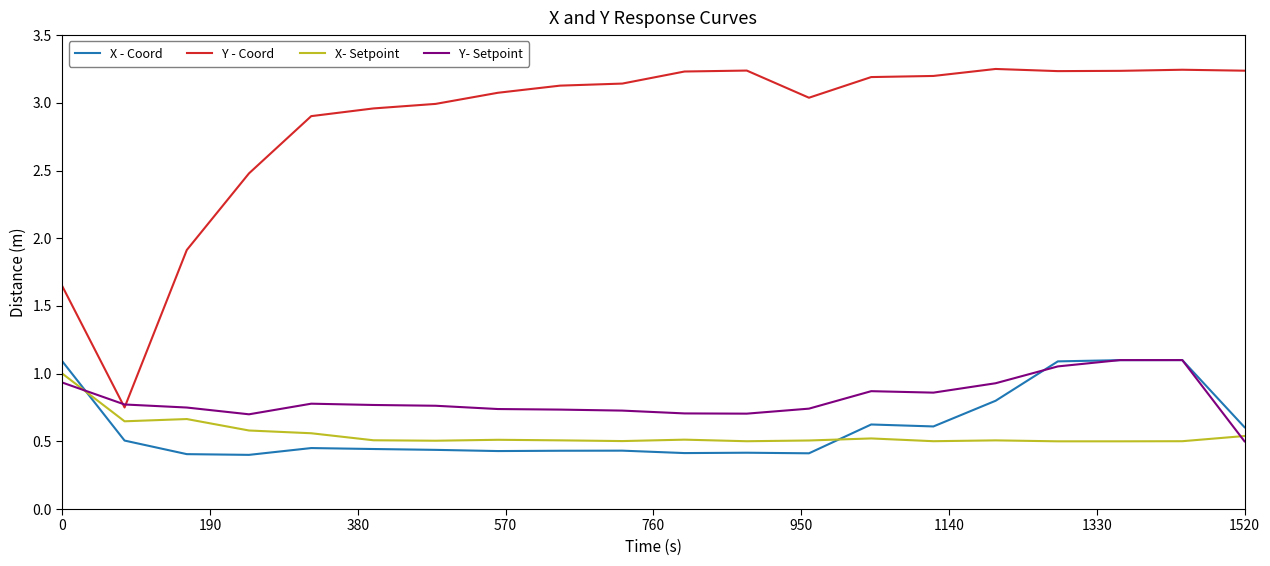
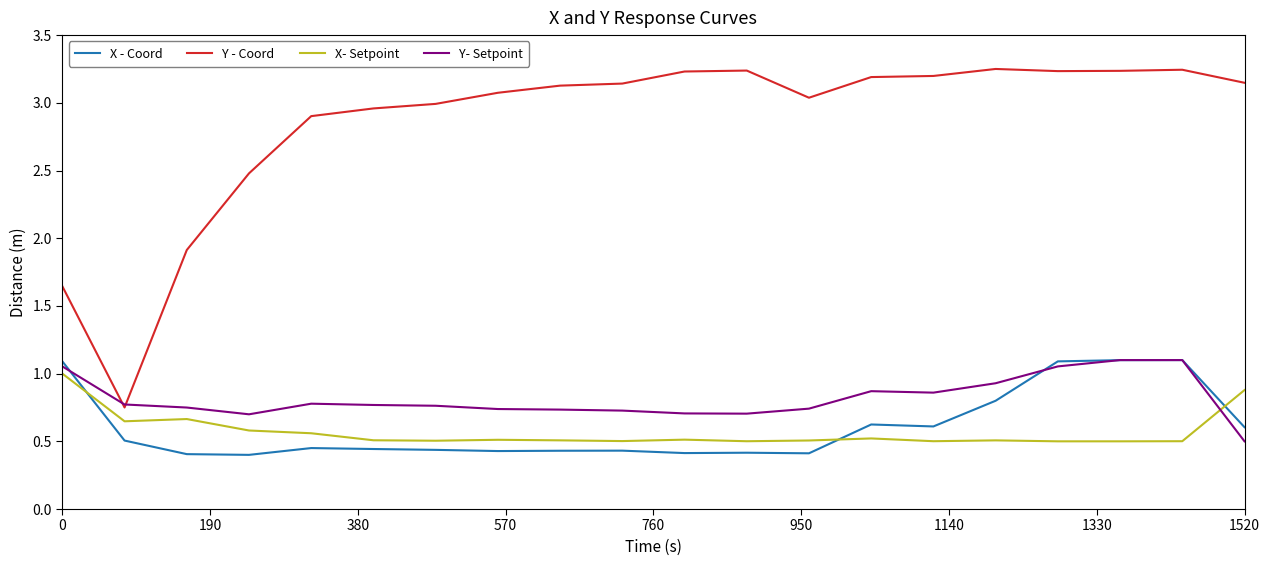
Y- Setpoint, 0: 0.93 -> 1.05
Y - Coord, 1520: 3.24 -> 3.15
X- Setpoint, 1520: 0.54 -> 0.88
